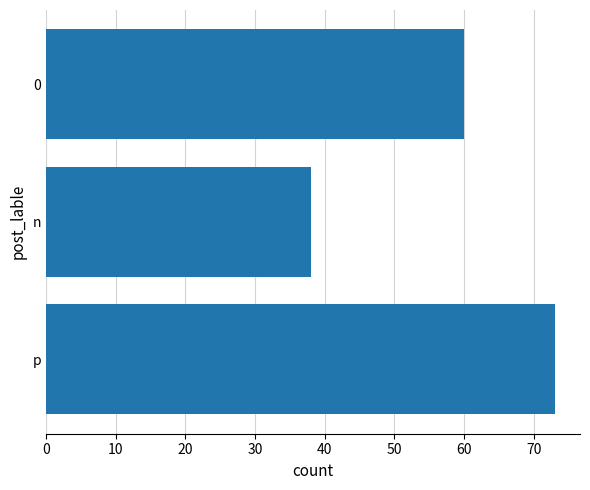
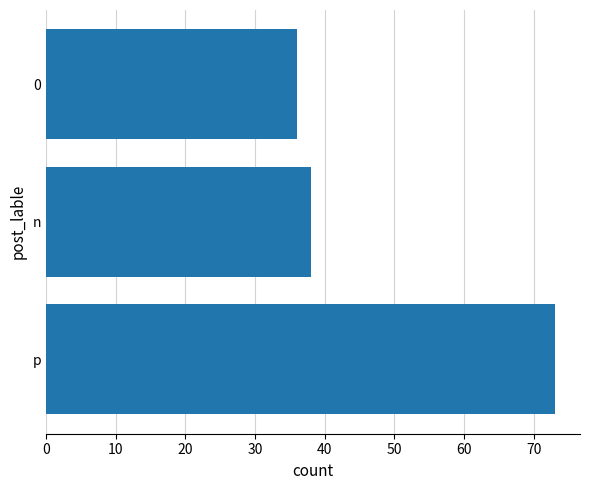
0: 60 -> 36
